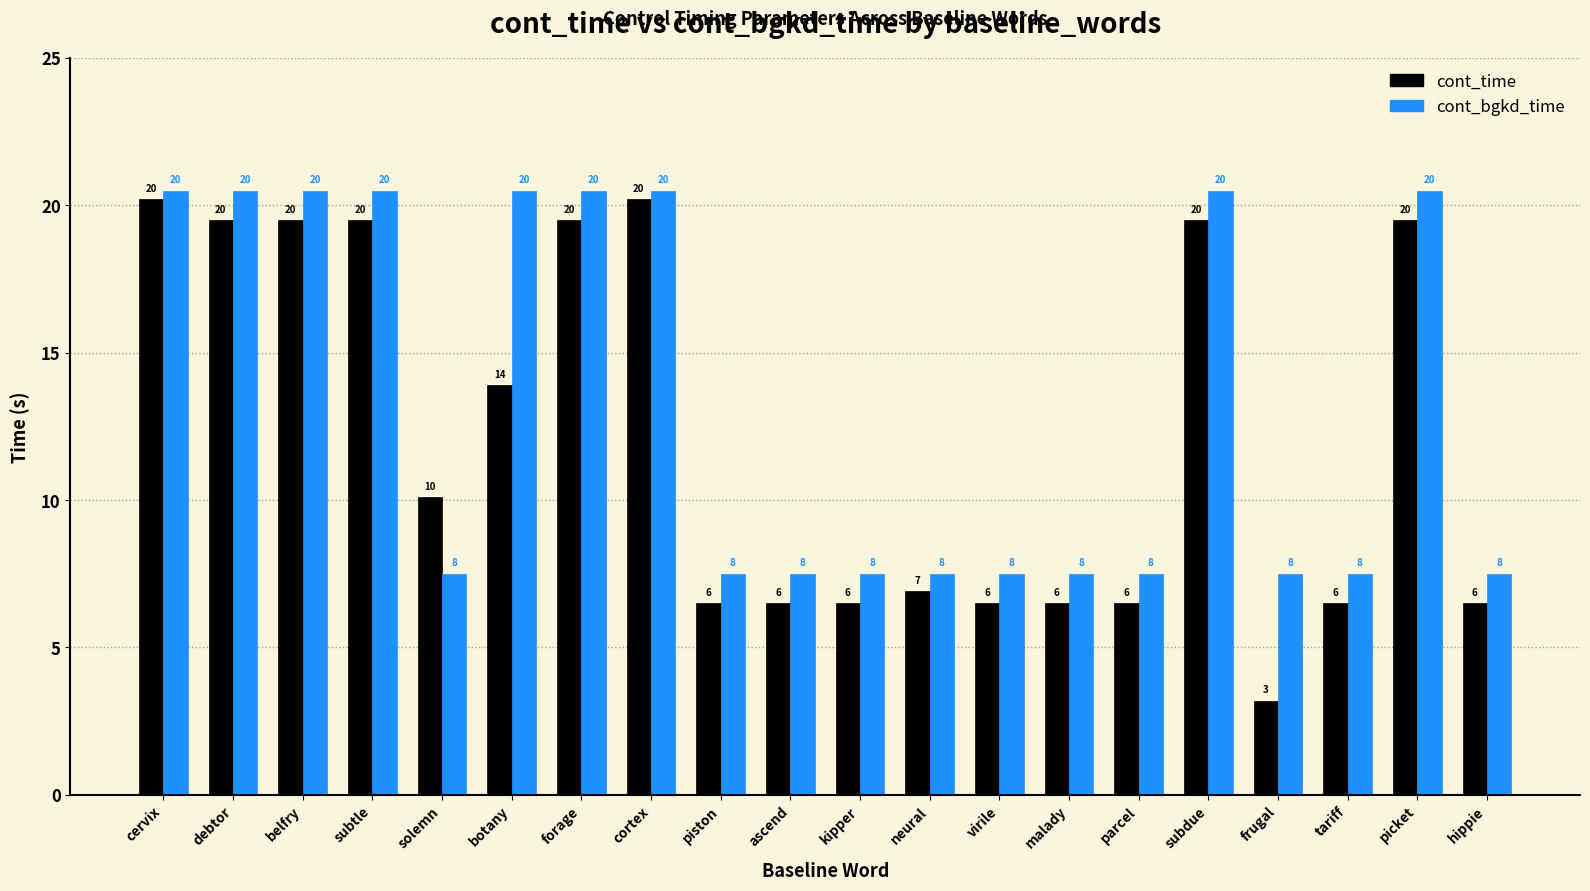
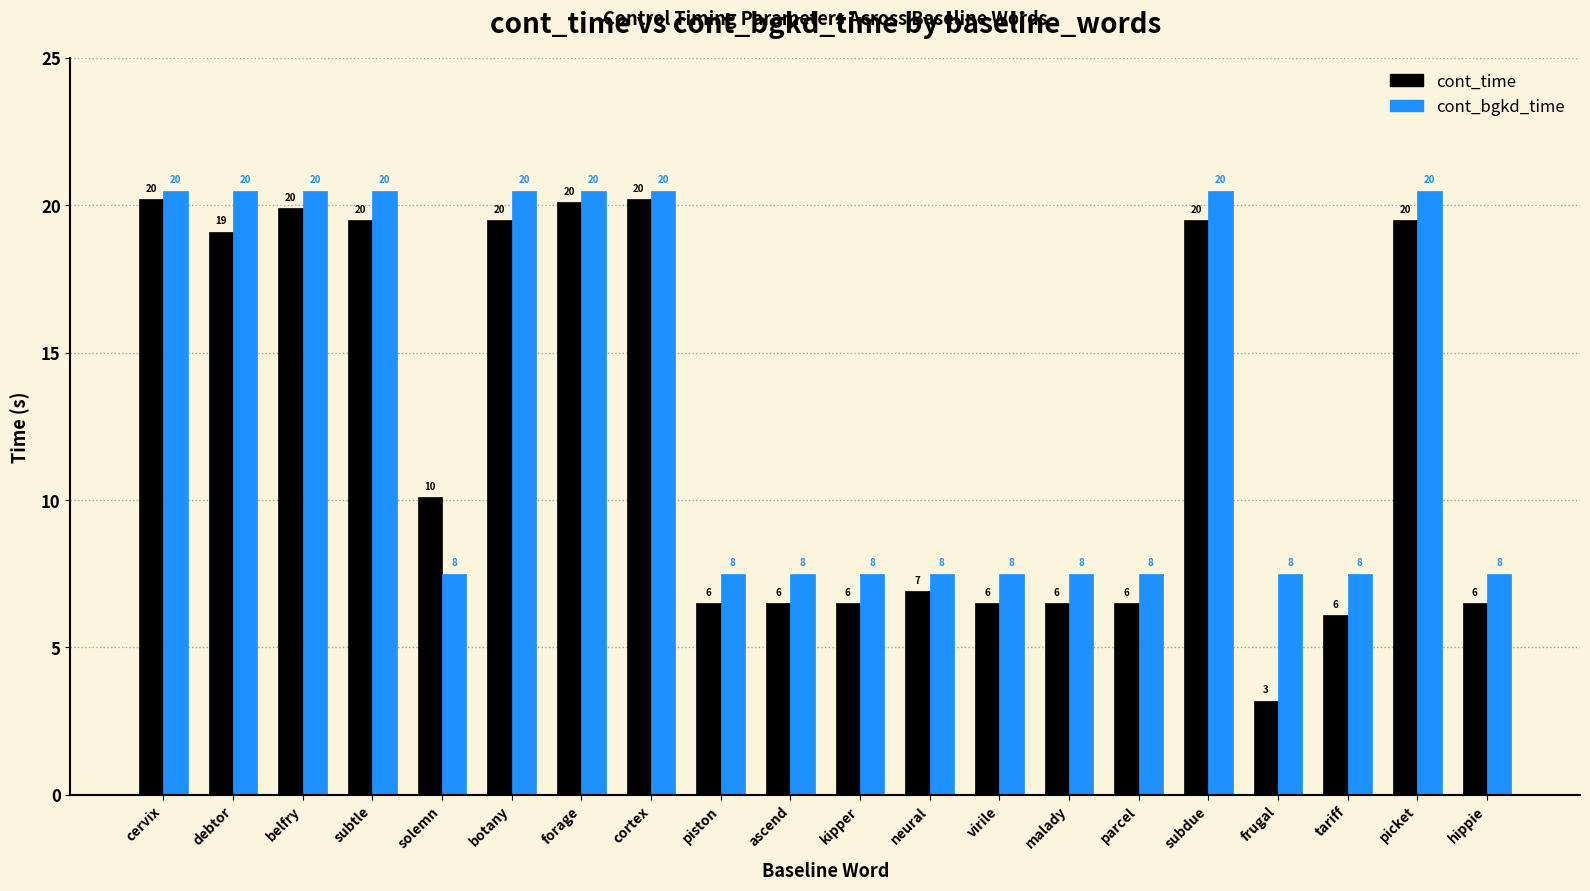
cont_time, debtor: 20 -> 19
cont_time, belfry: 19.5 -> 19.9
cont_time, botany: 14 -> 20
cont_time, forage: 19.5 -> 20.1
cont_time, tariff: 6.5 -> 6.1
